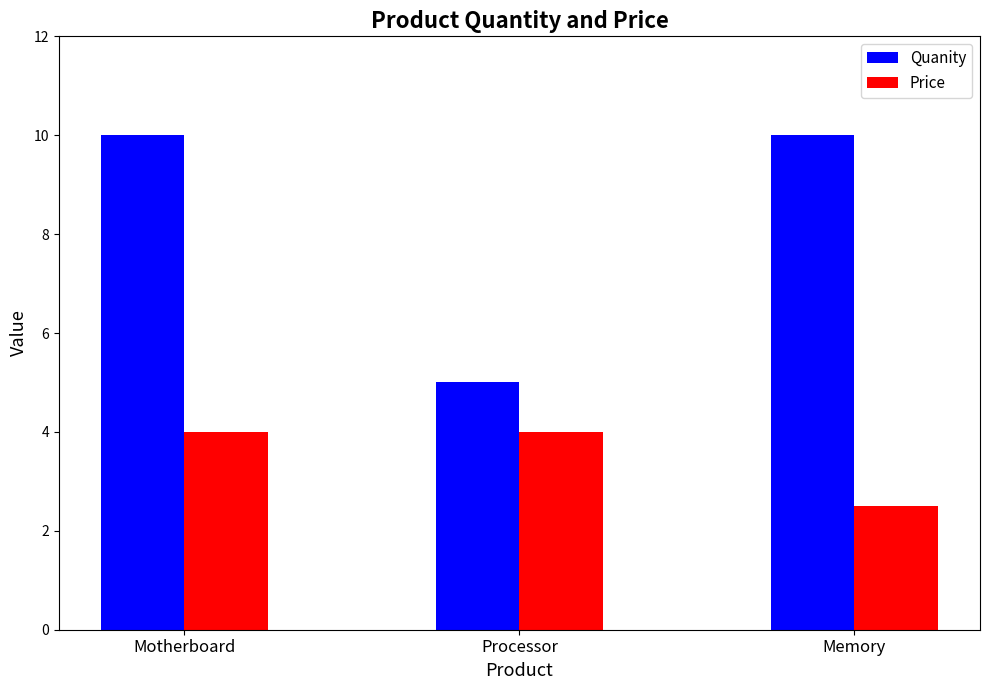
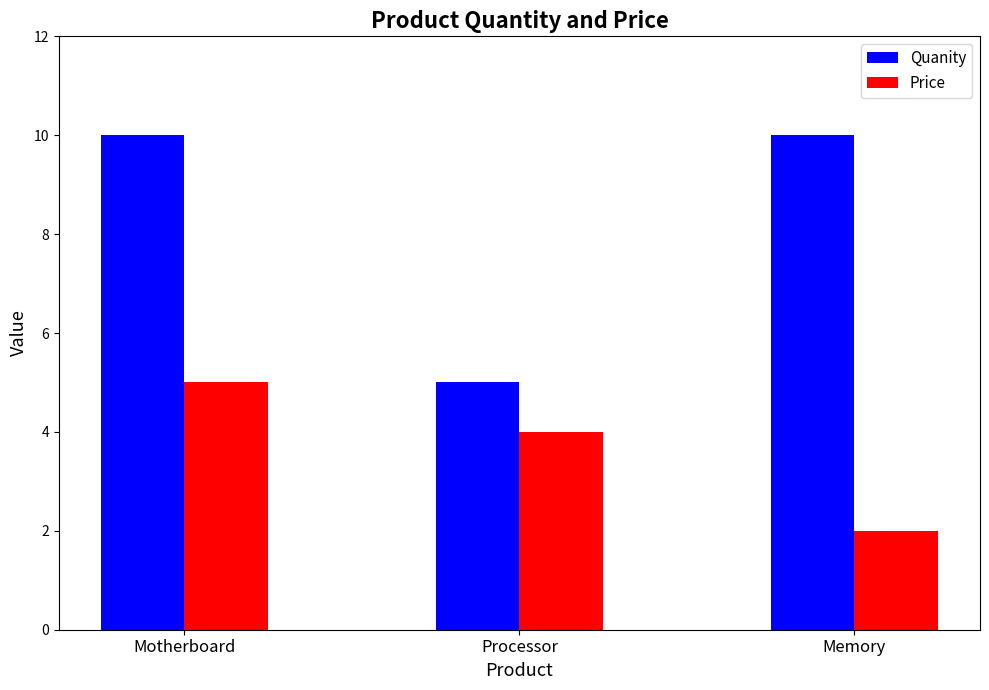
Price, Motherboard: 4 -> 5
Price, Memory: 2.5 -> 2.0
